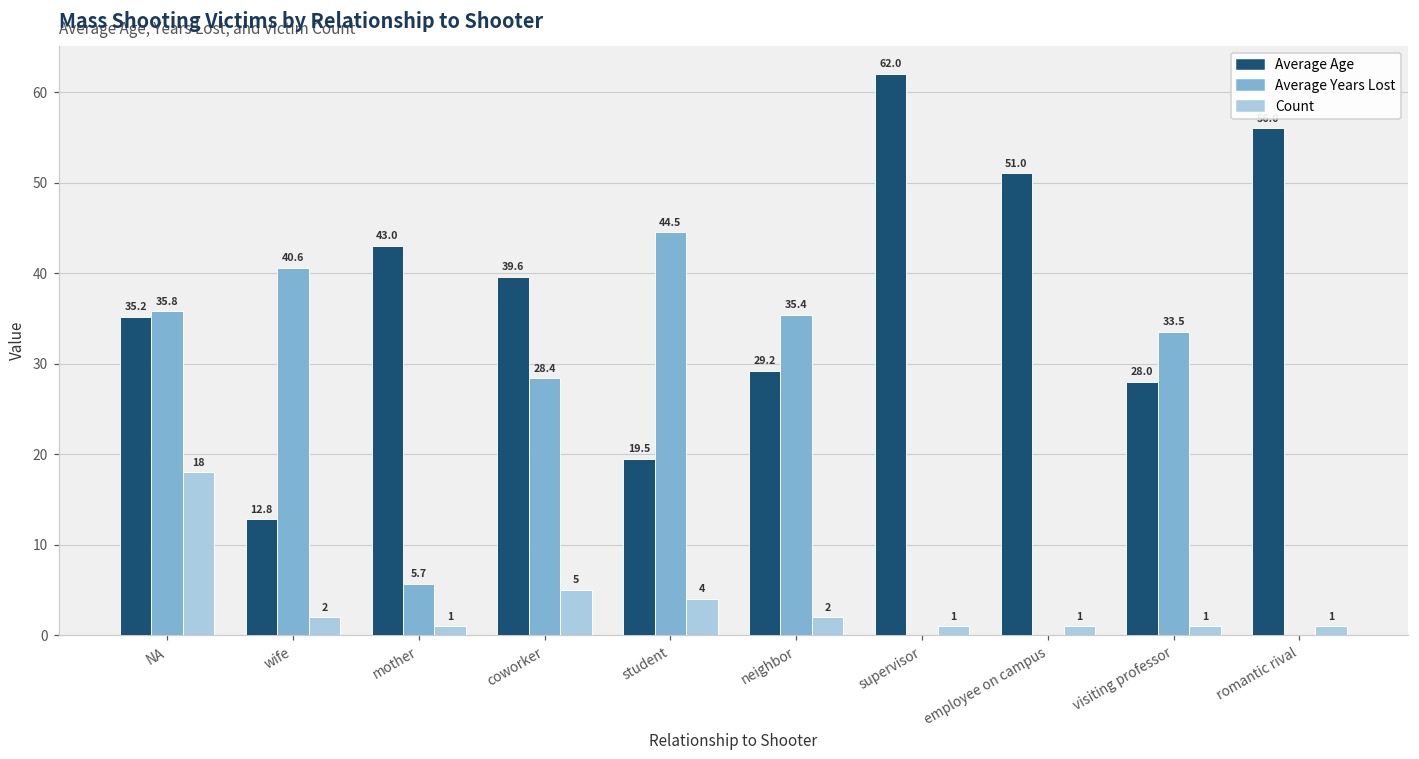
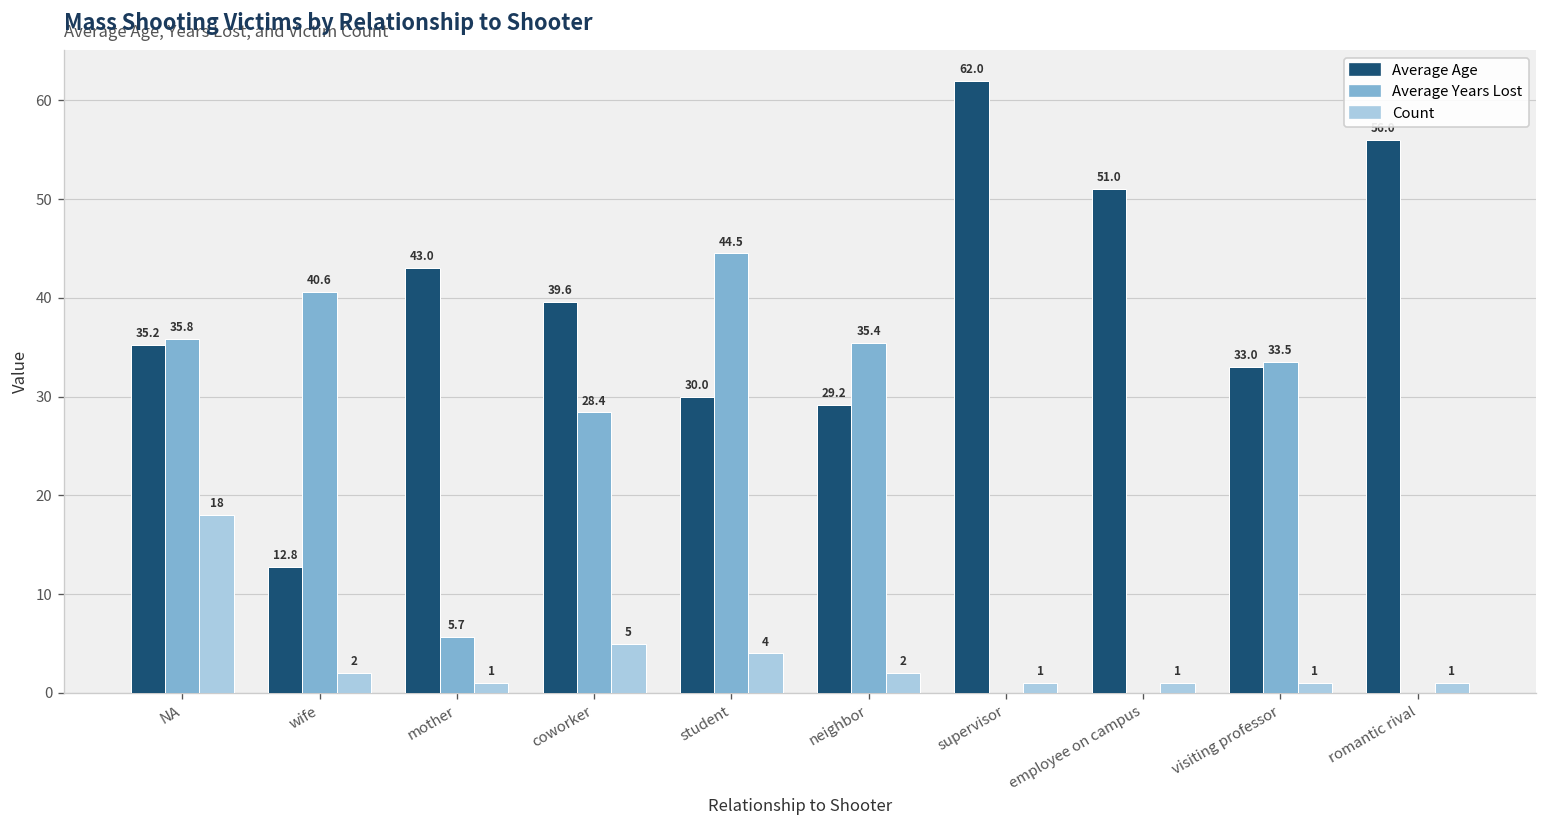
Average Age, student: 19.5 -> 30.0
Average Age, visiting professor: 28.0 -> 33.0
